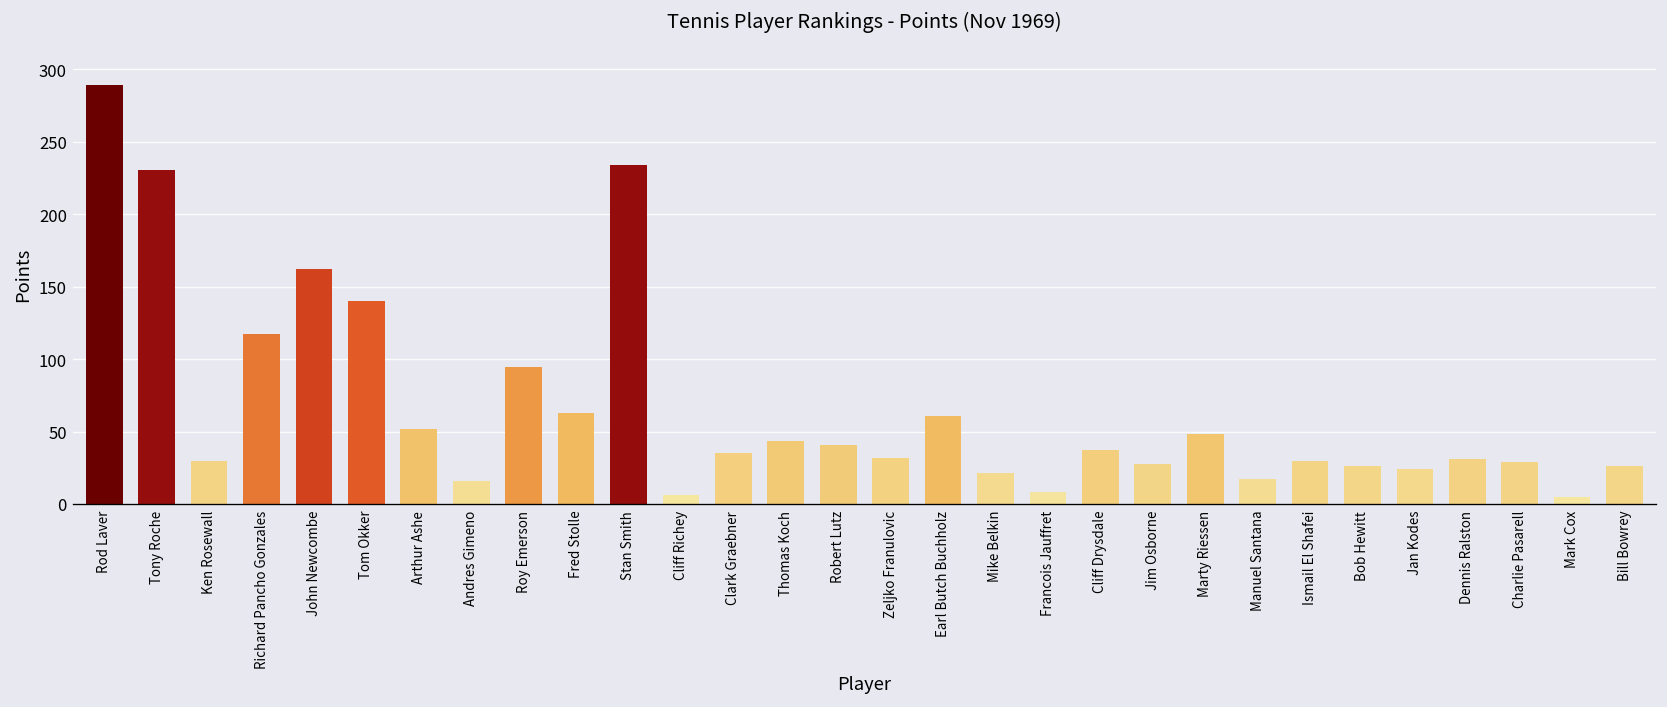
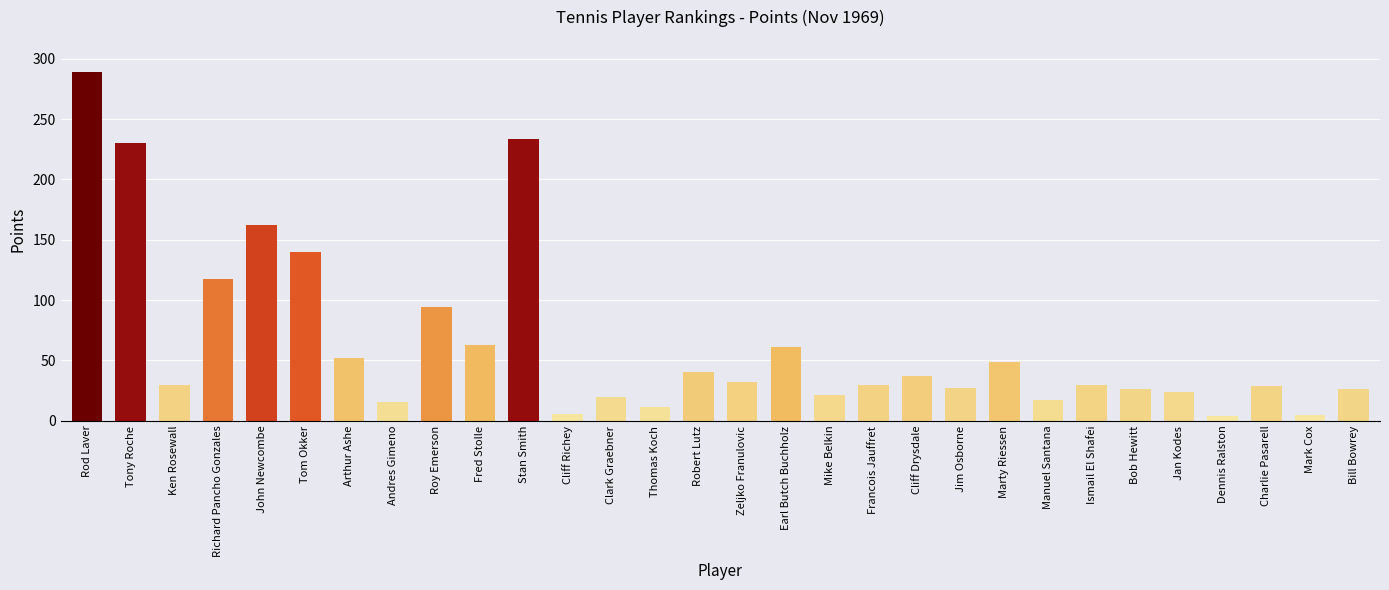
Clark Graebner: 35 -> 20
Thomas Koch: 44 -> 12
Francois Jauffret: 8 -> 30
Dennis Ralston: 31 -> 4
